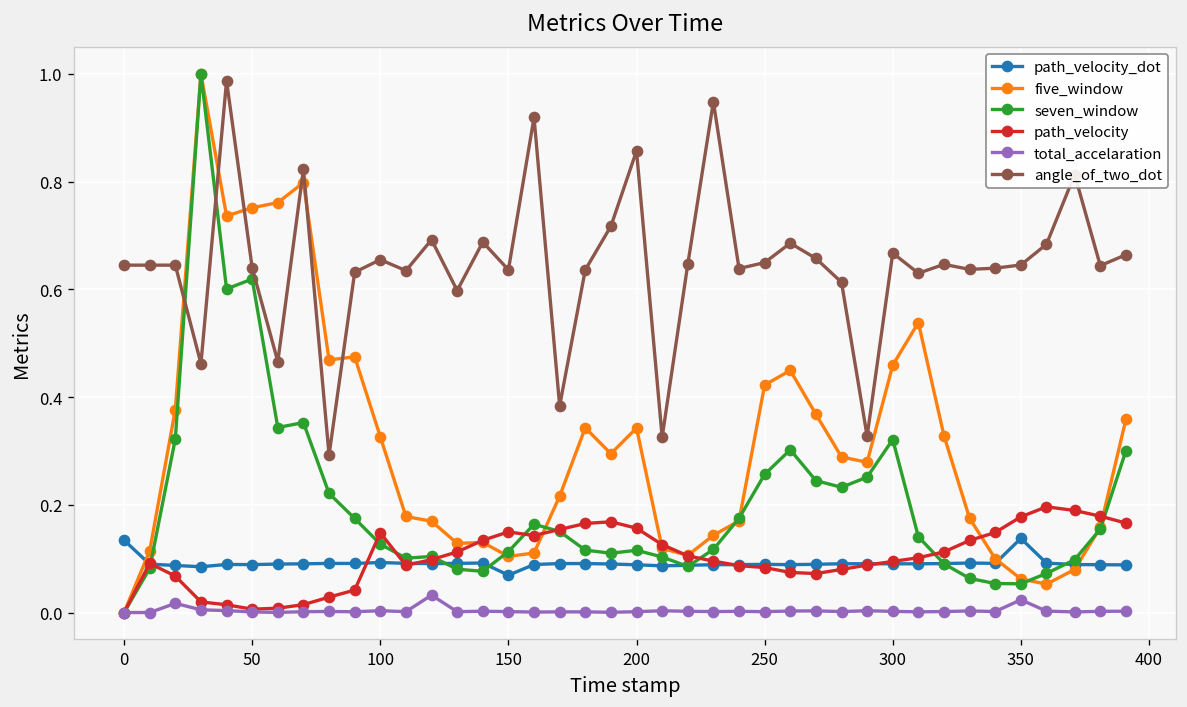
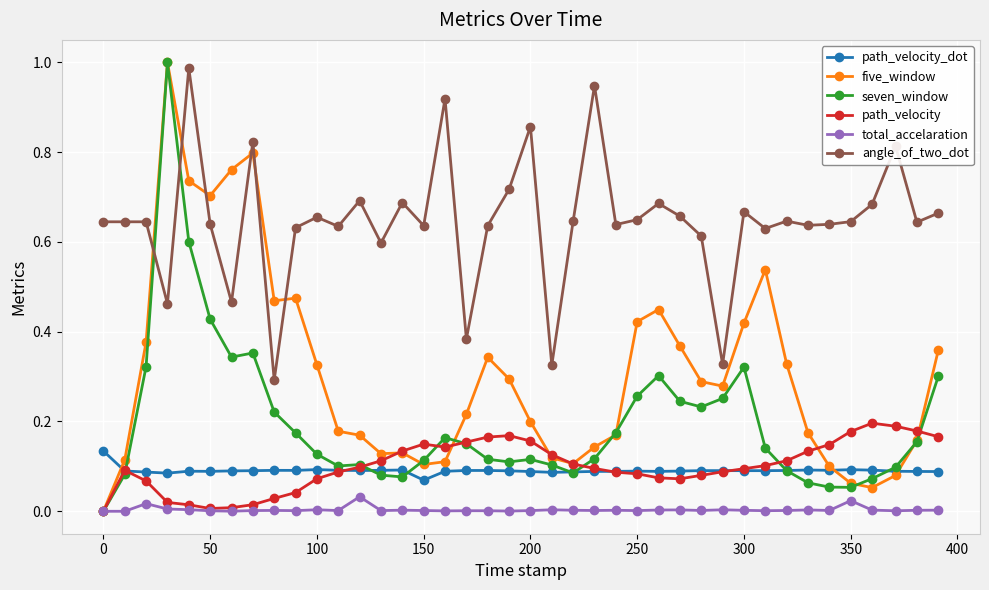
five_window, 50: 0.75 -> 0.70
seven_window, 50: 0.62 -> 0.43
path_velocity, 100: 0.15 -> 0.07
five_window, 200: 0.34 -> 0.20
five_window, 300: 0.46 -> 0.42
path_velocity_dot, 350: 0.14 -> 0.09
